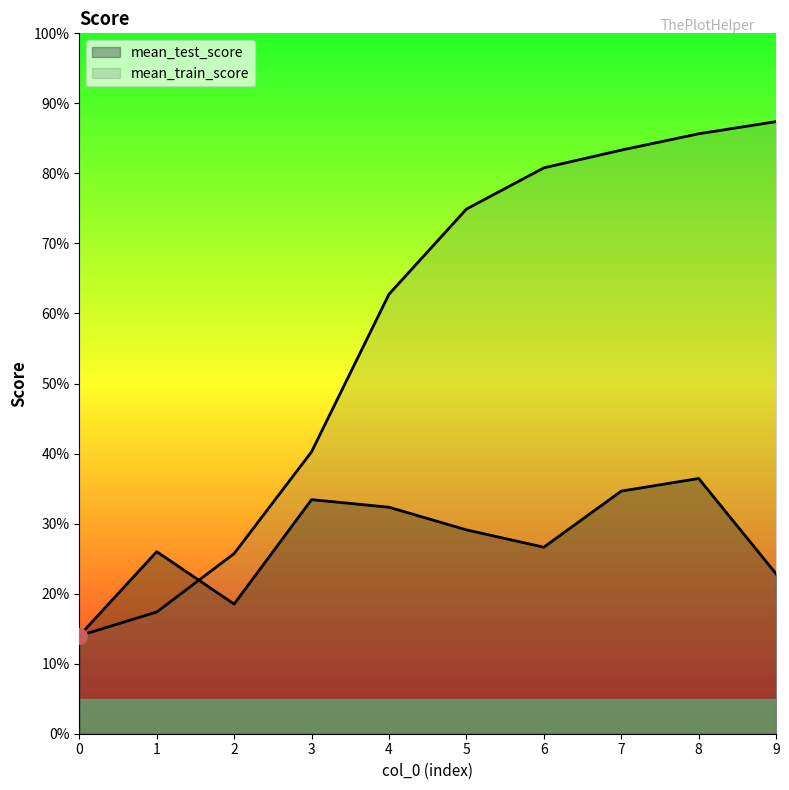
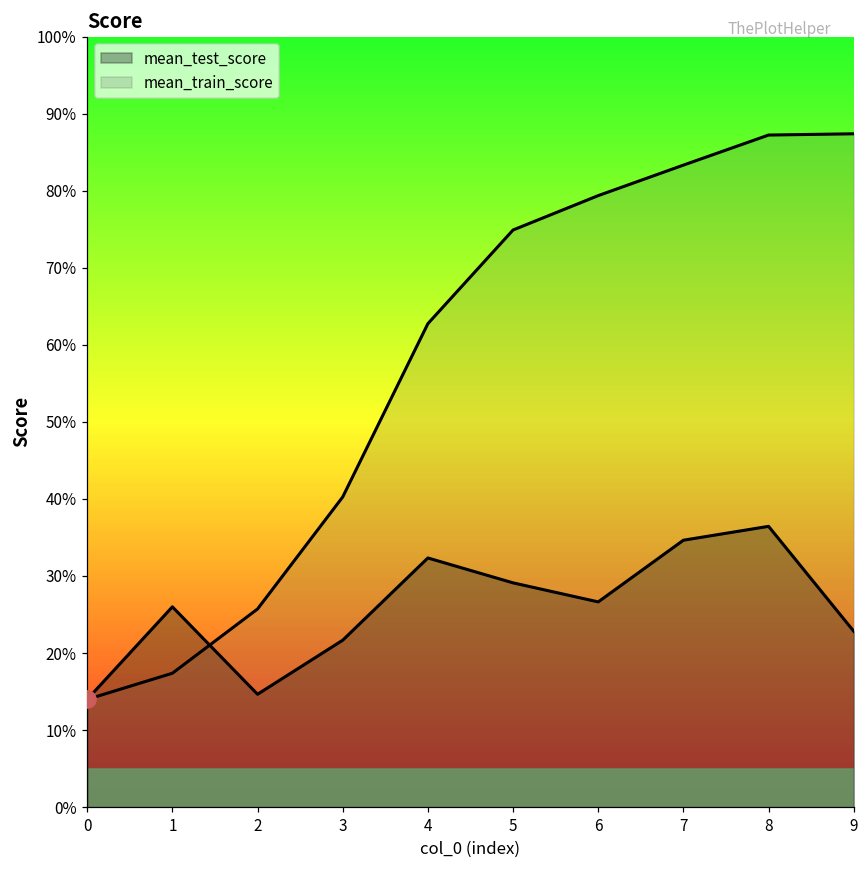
mean_test_score, 2: 19% -> 15%
mean_test_score, 3: 33% -> 22%
mean_train_score, 6: 81% -> 79%
mean_train_score, 8: 86% -> 87%
